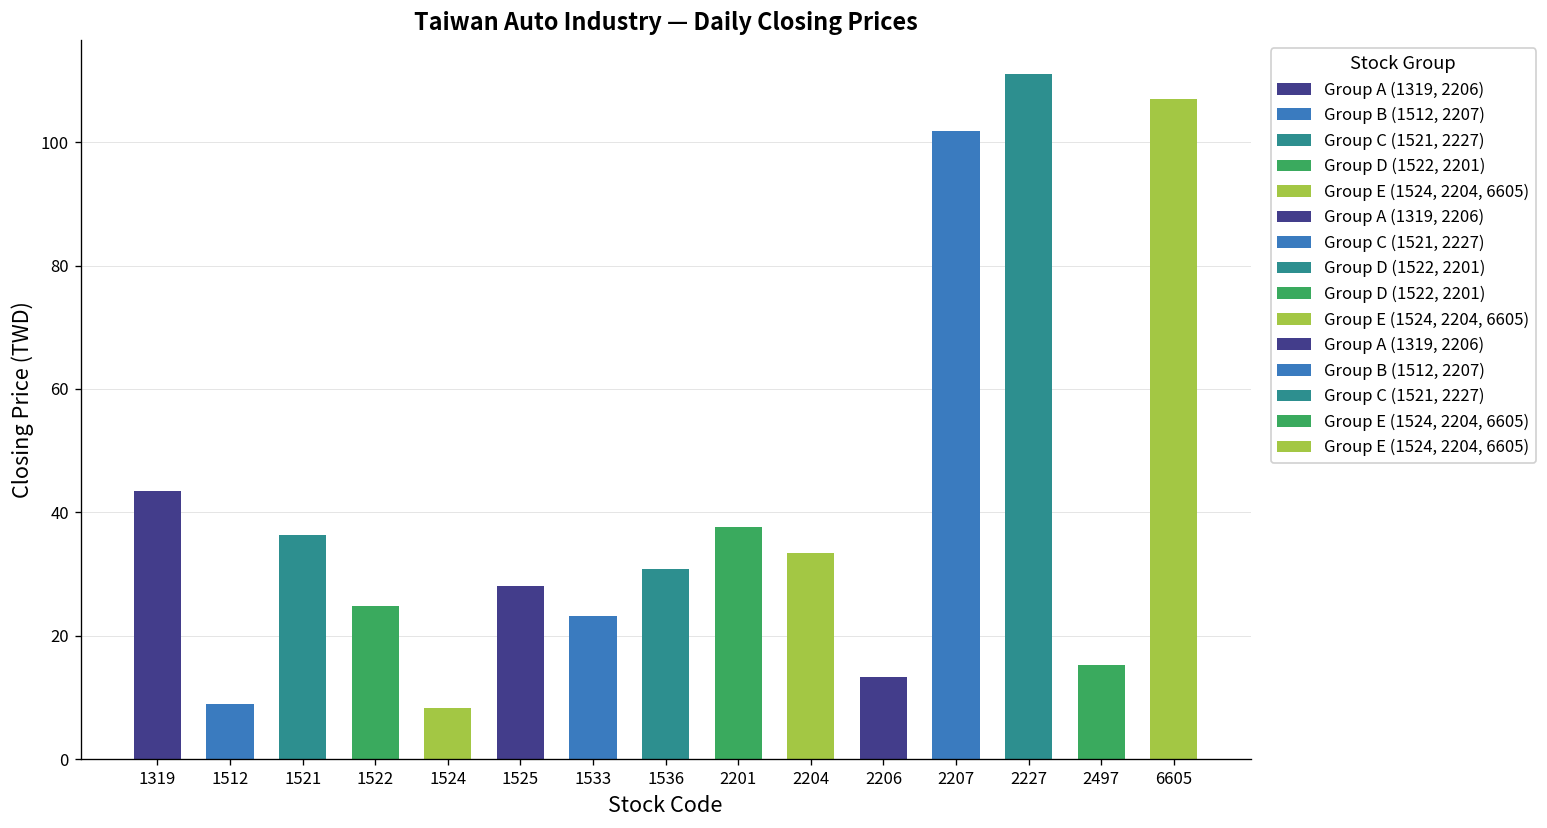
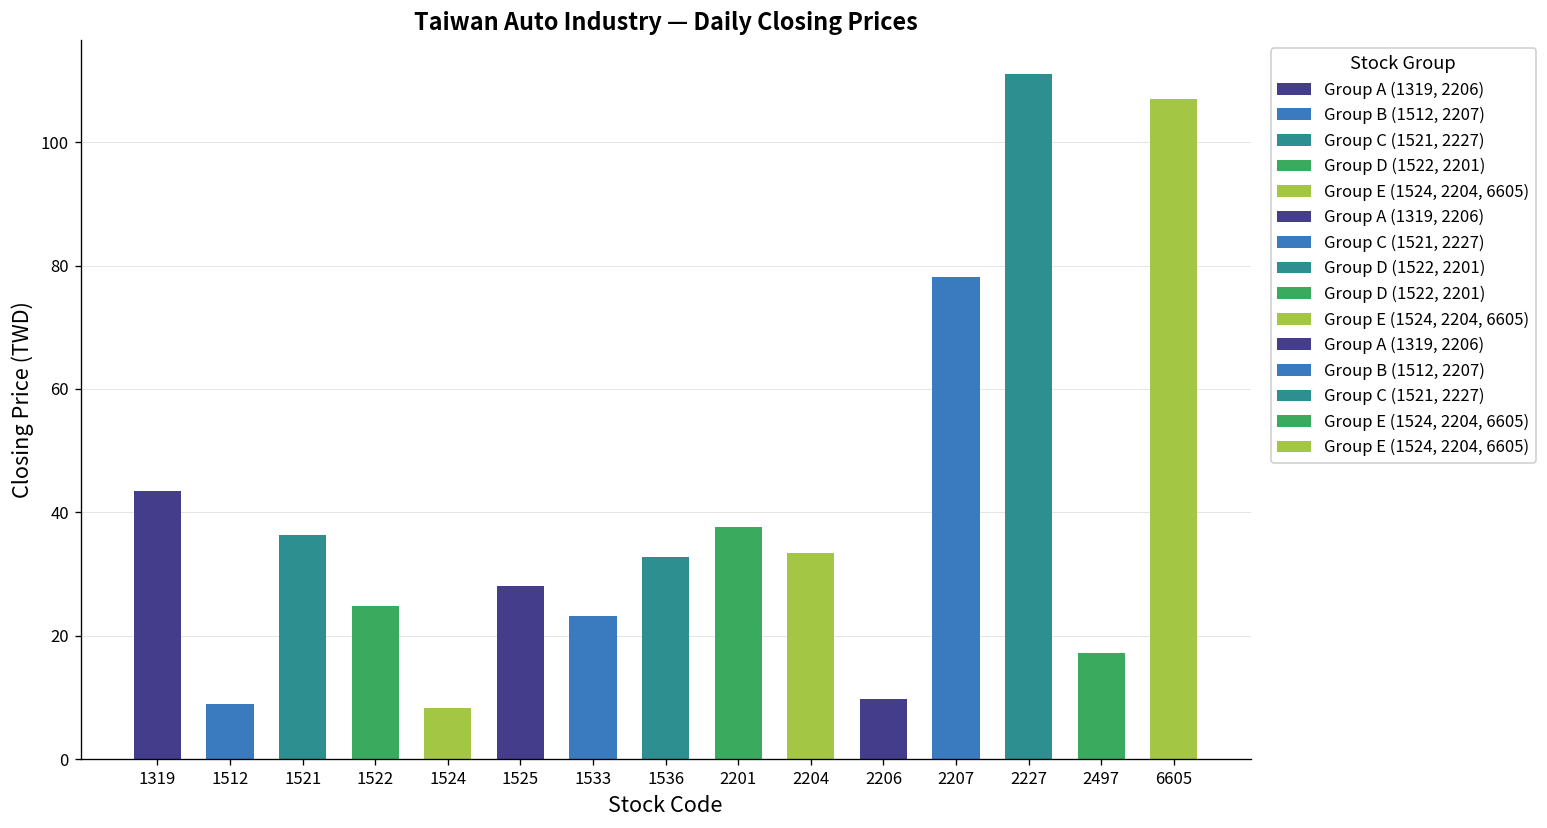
1536: 31 -> 33
2206: 13 -> 10
2207: 102 -> 78
2497: 15 -> 17
